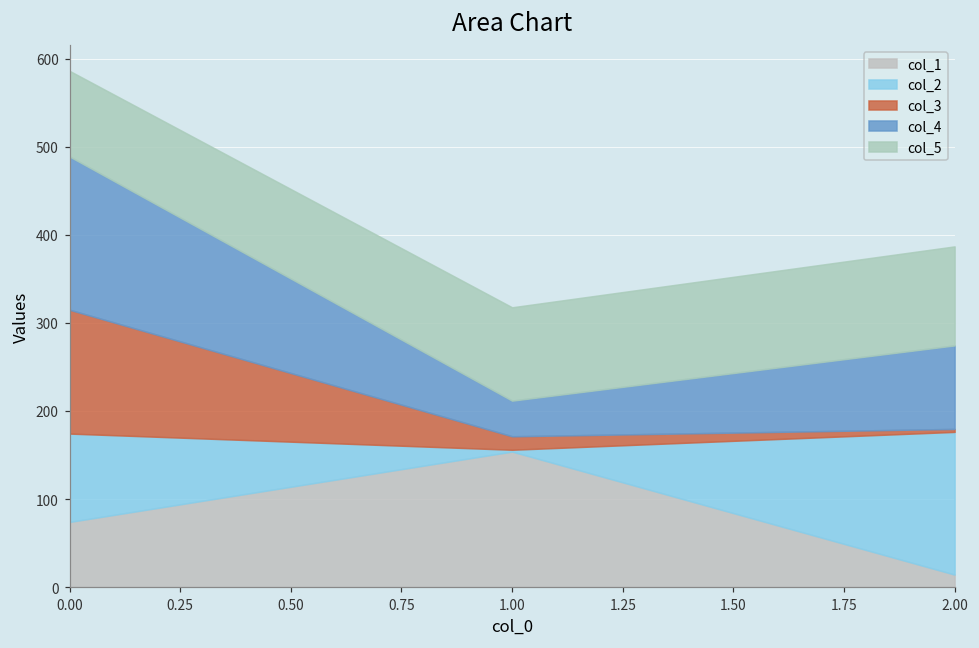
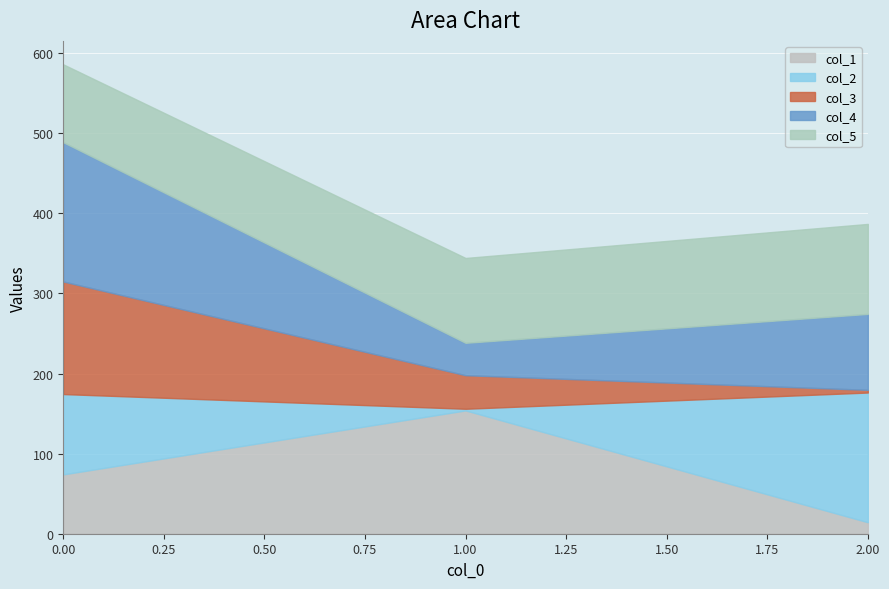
col_3, 1.00: 20 -> 40
